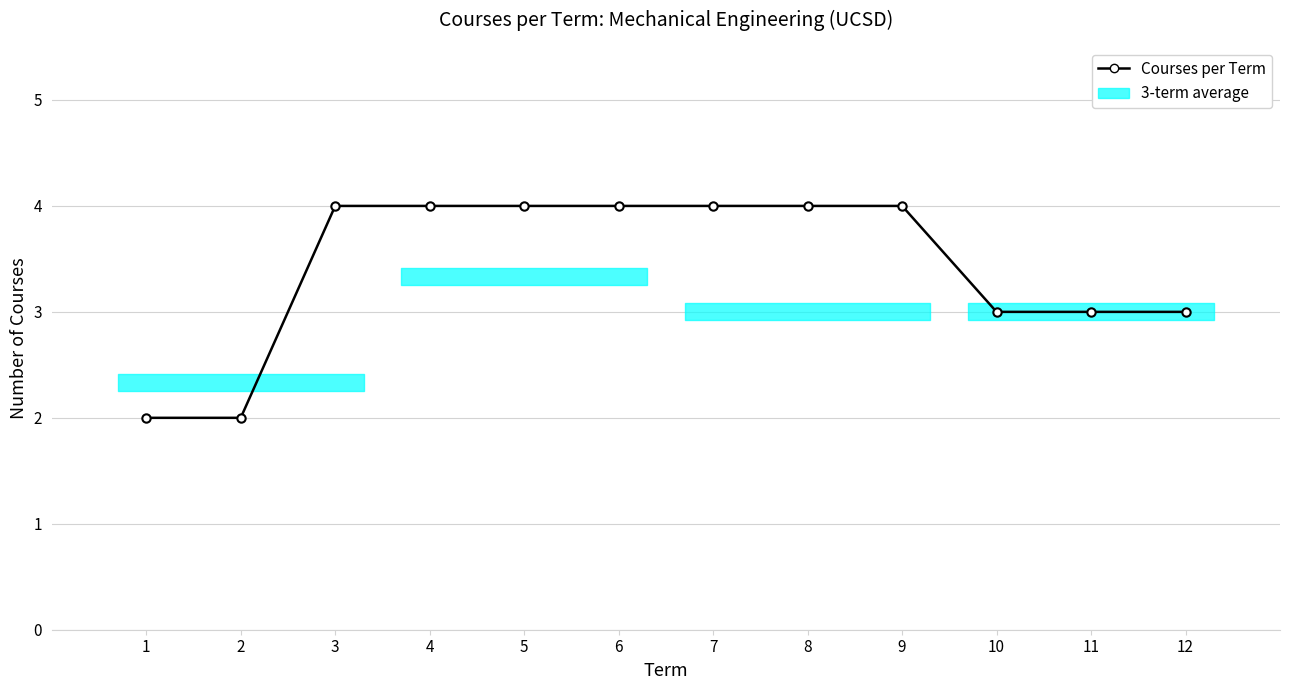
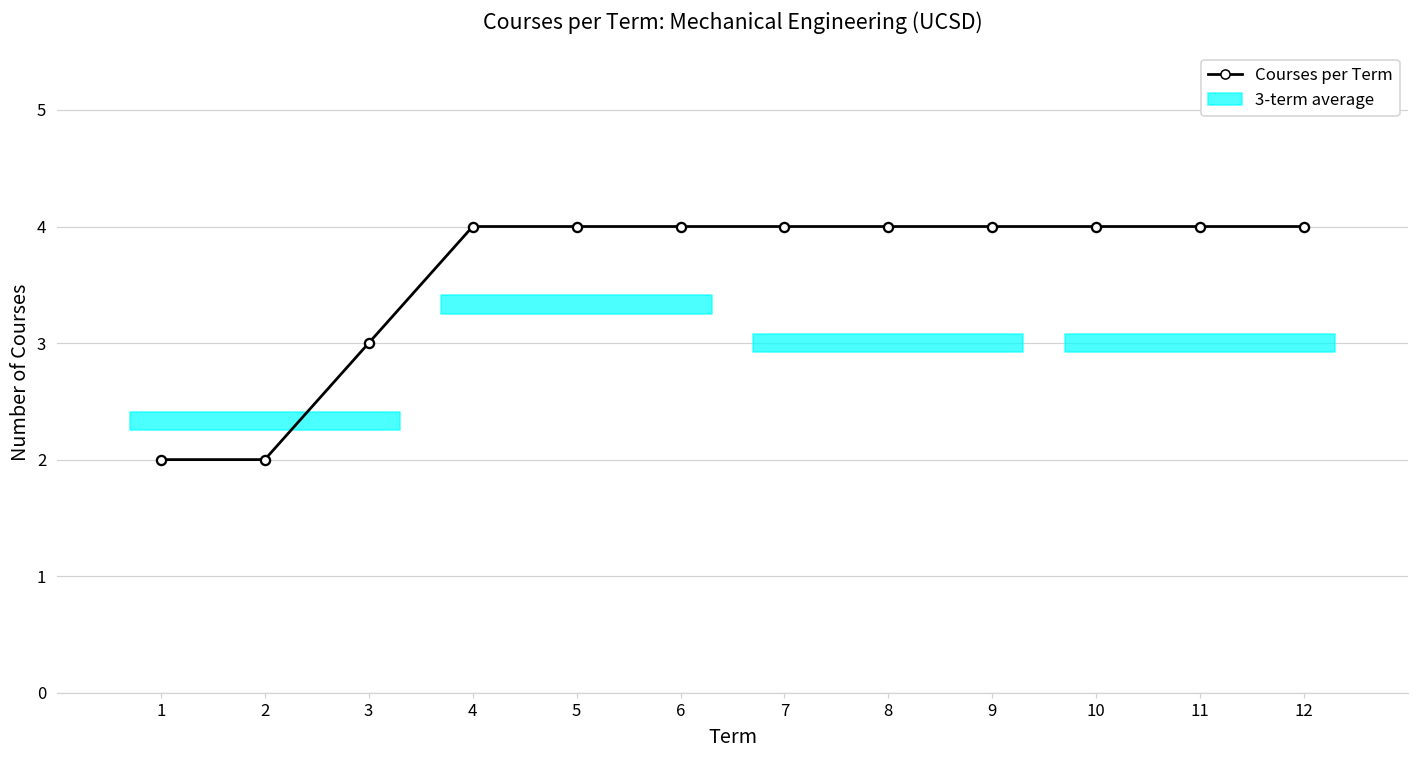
Courses per Term, 3: 4 -> 3
Courses per Term, 10: 3 -> 4
Courses per Term, 11: 3 -> 4
Courses per Term, 12: 3 -> 4
